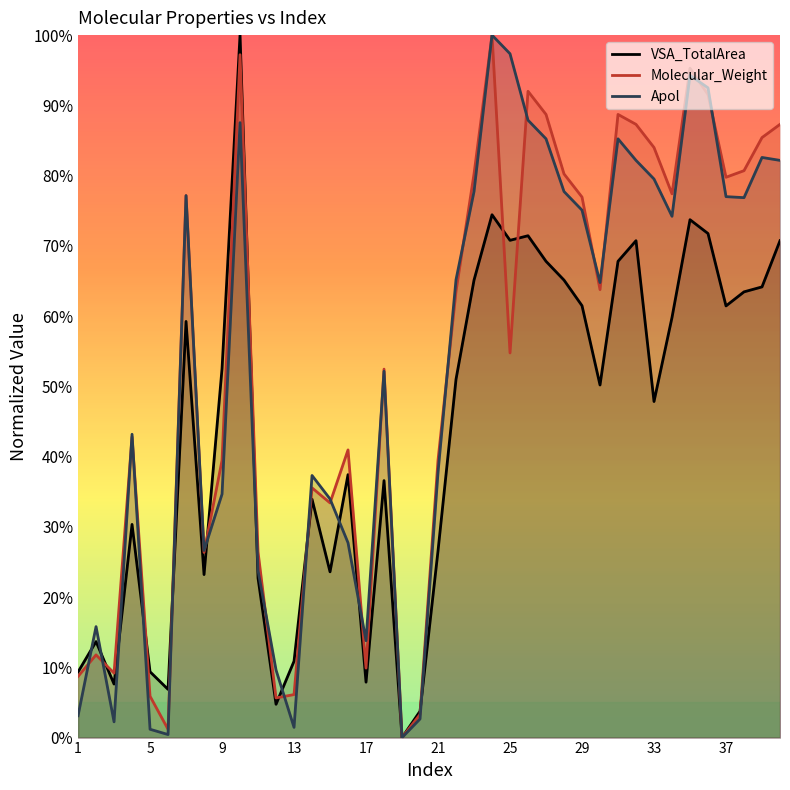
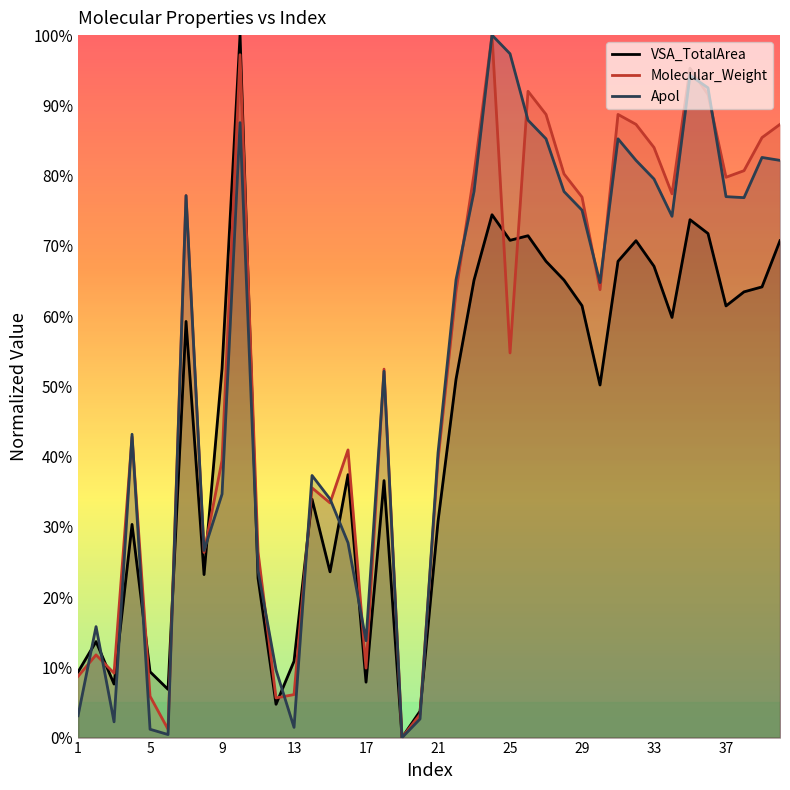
VSA_TotalArea, 21: 27% -> 31%
Apol, 21: 38% -> 41%
VSA_TotalArea, 33: 48% -> 67%
